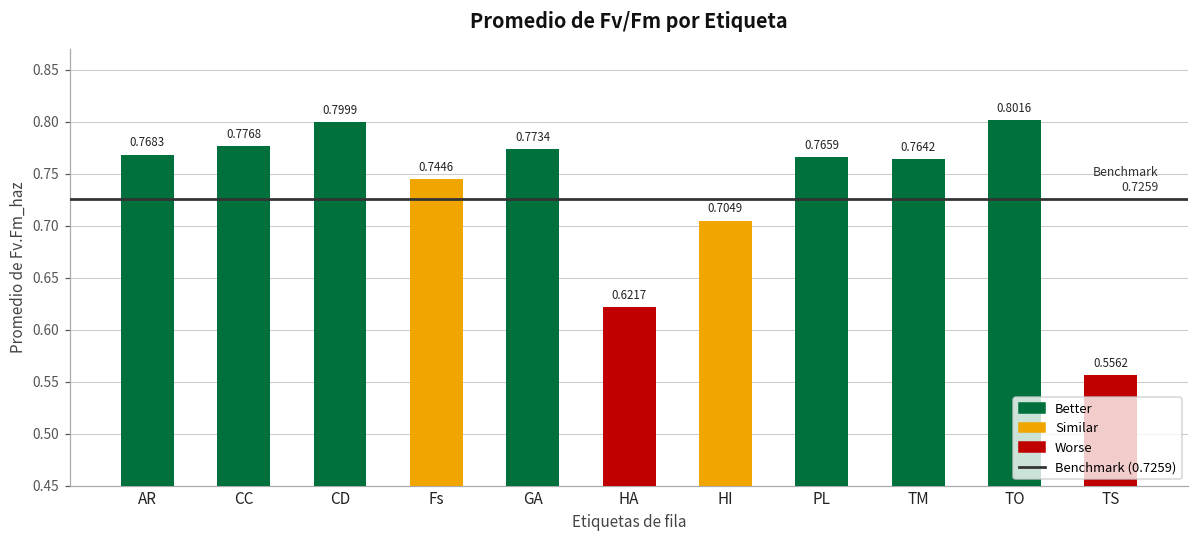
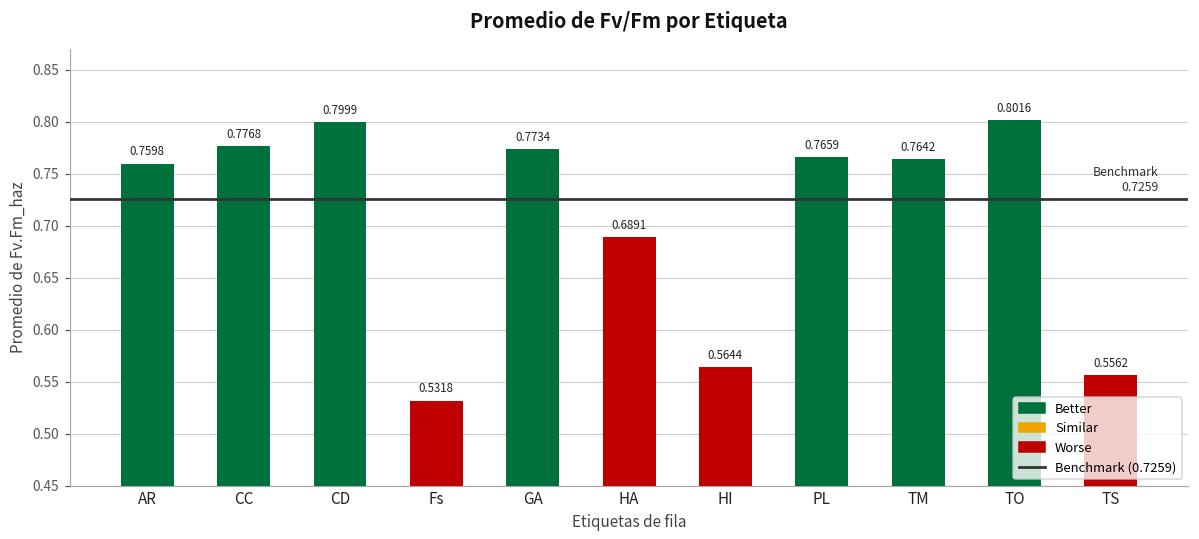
AR: 0.7683 -> 0.7598
Fs: 0.7446 -> 0.5318
HA: 0.6217 -> 0.6891
HI: 0.7049 -> 0.5644
